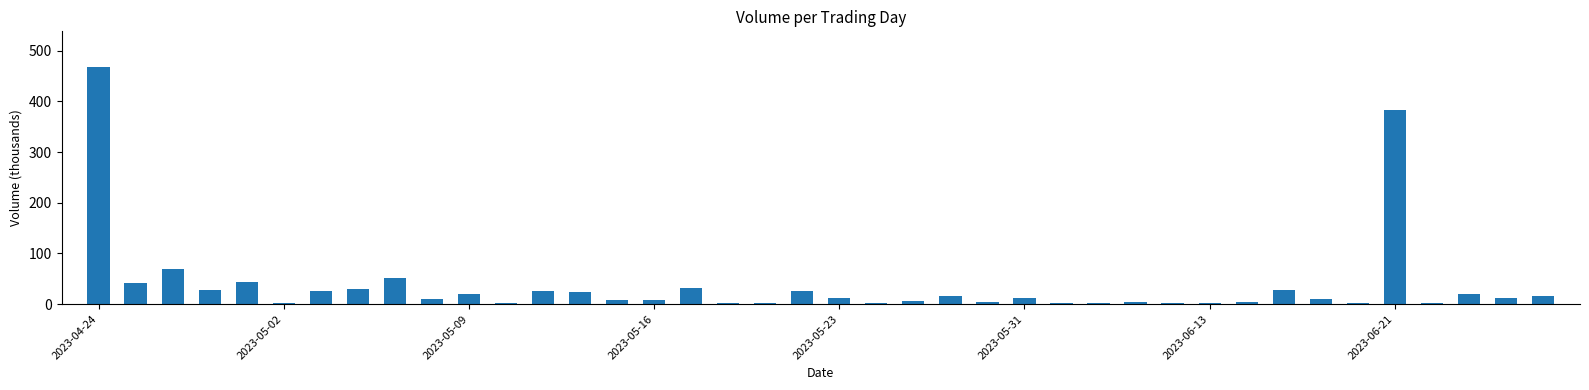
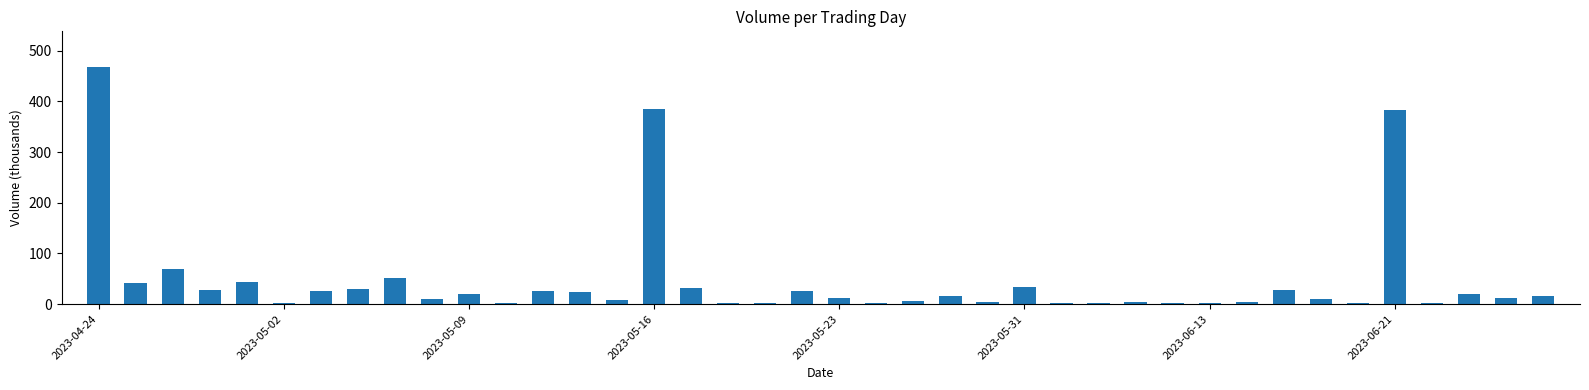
2023-05-16: 10 -> 380
2023-05-31: 10 -> 30
